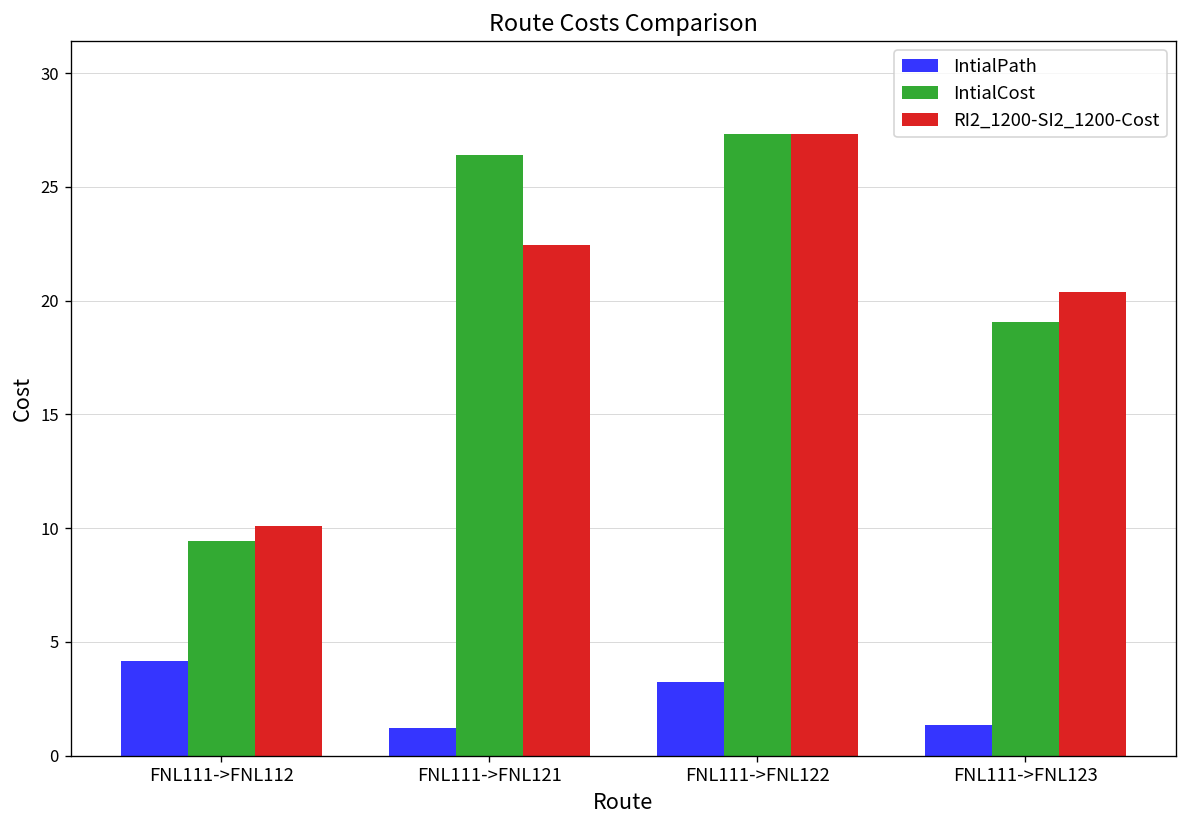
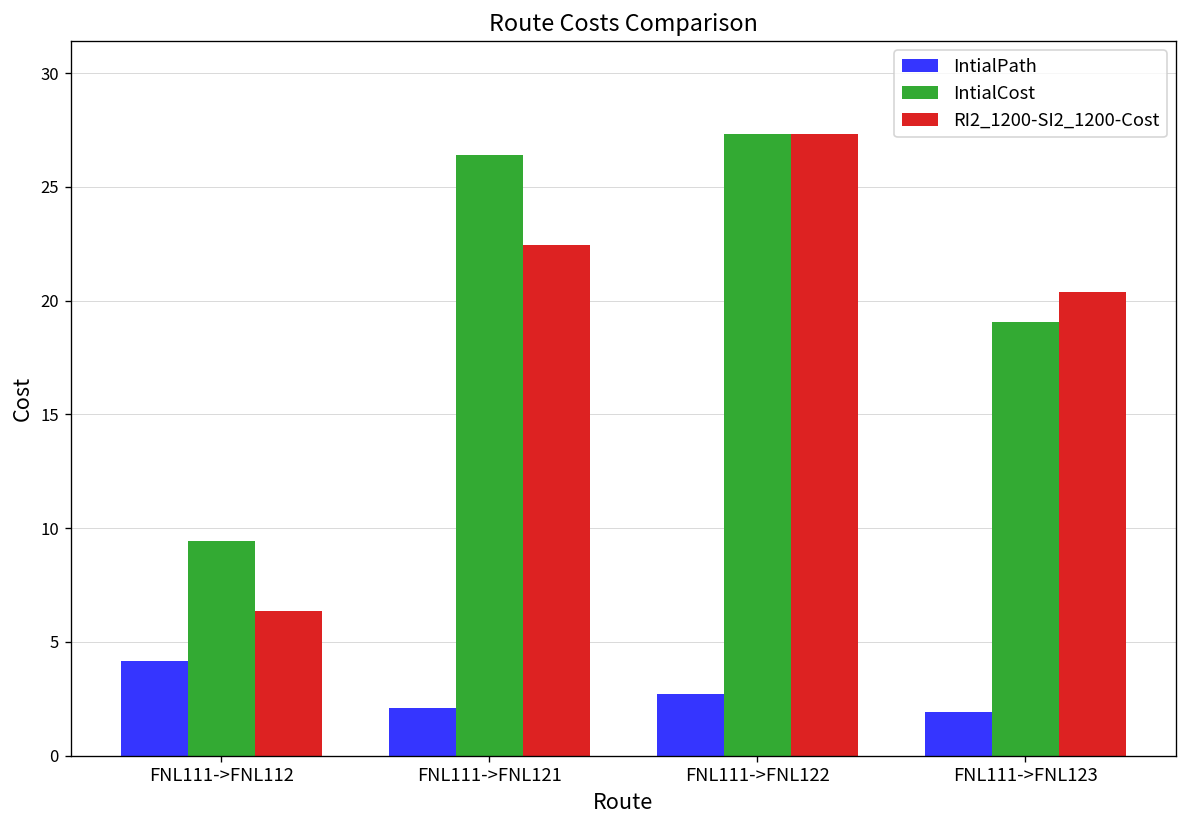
RI2_1200-SI2_1200-Cost, FNL111->FNL112: 10.1 -> 6.3
IntialPath, FNL111->FNL121: 1.2 -> 2.1
IntialPath, FNL111->FNL122: 3.2 -> 2.7
IntialPath, FNL111->FNL123: 1.4 -> 1.9
